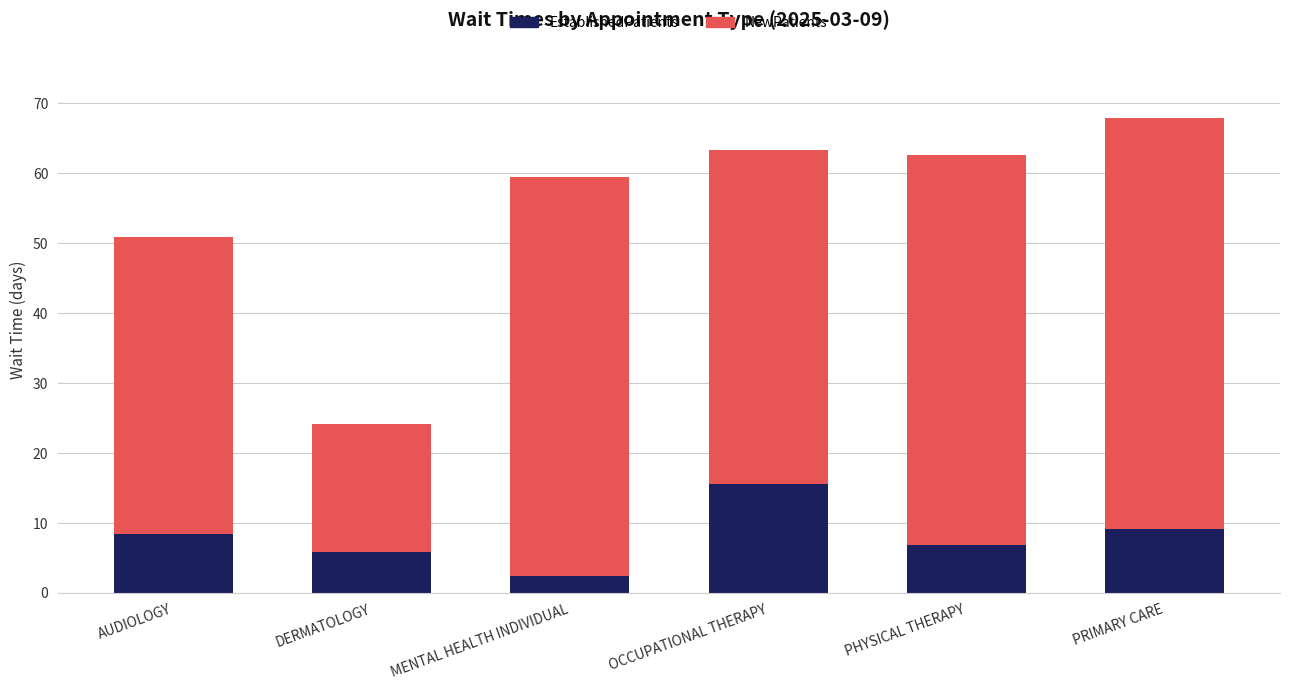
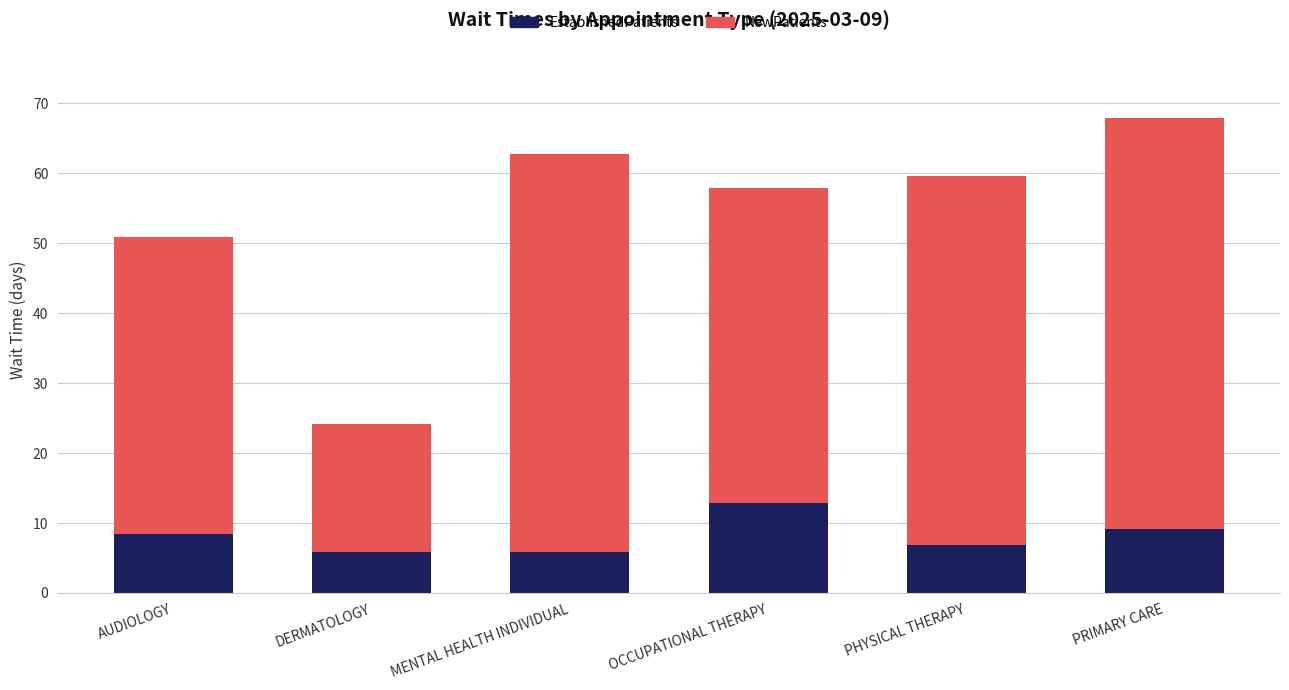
EstablishedPatients, MENTAL HEALTH INDIVIDUAL: 3 -> 6
EstablishedPatients, OCCUPATIONAL THERAPY: 16 -> 13
NewPatients, OCCUPATIONAL THERAPY: 48 -> 45
NewPatients, PHYSICAL THERAPY: 56 -> 53
